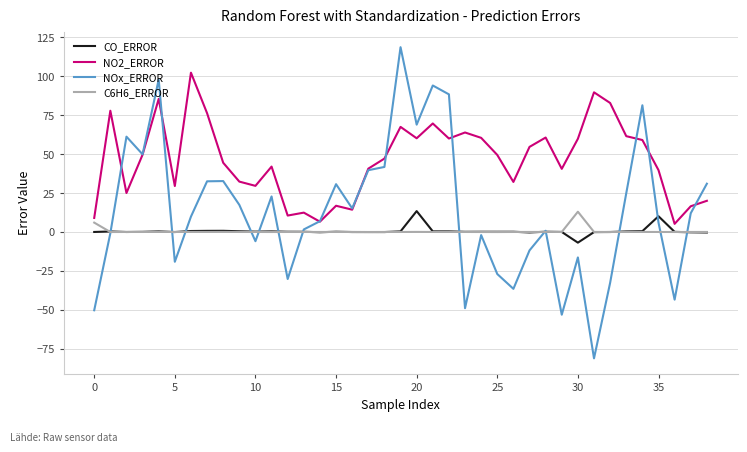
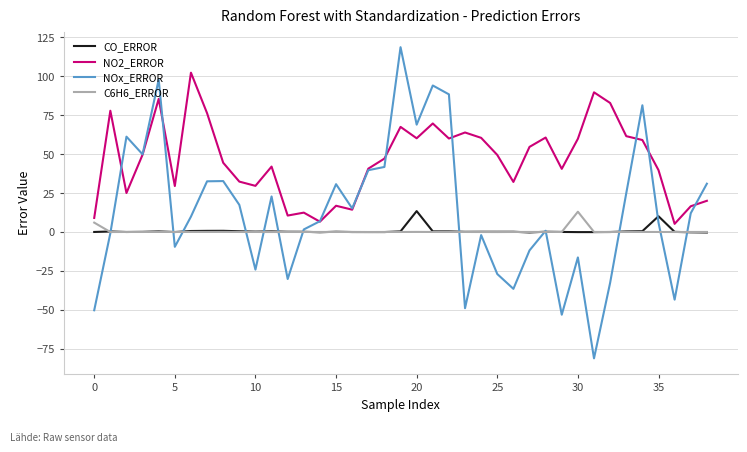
NOx_ERROR, 5: -19 -> -10
NOx_ERROR, 10: -6 -> -24
CO_ERROR, 30: -7 -> 0
